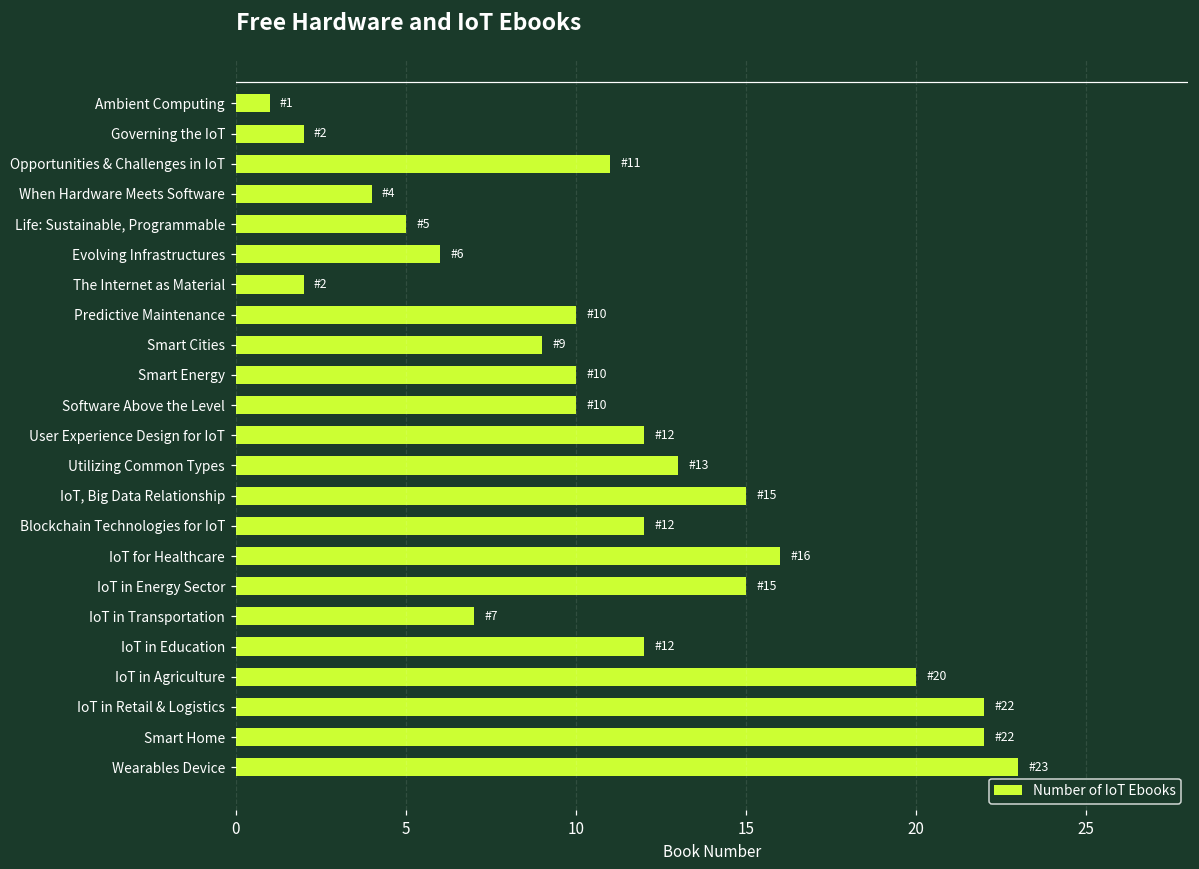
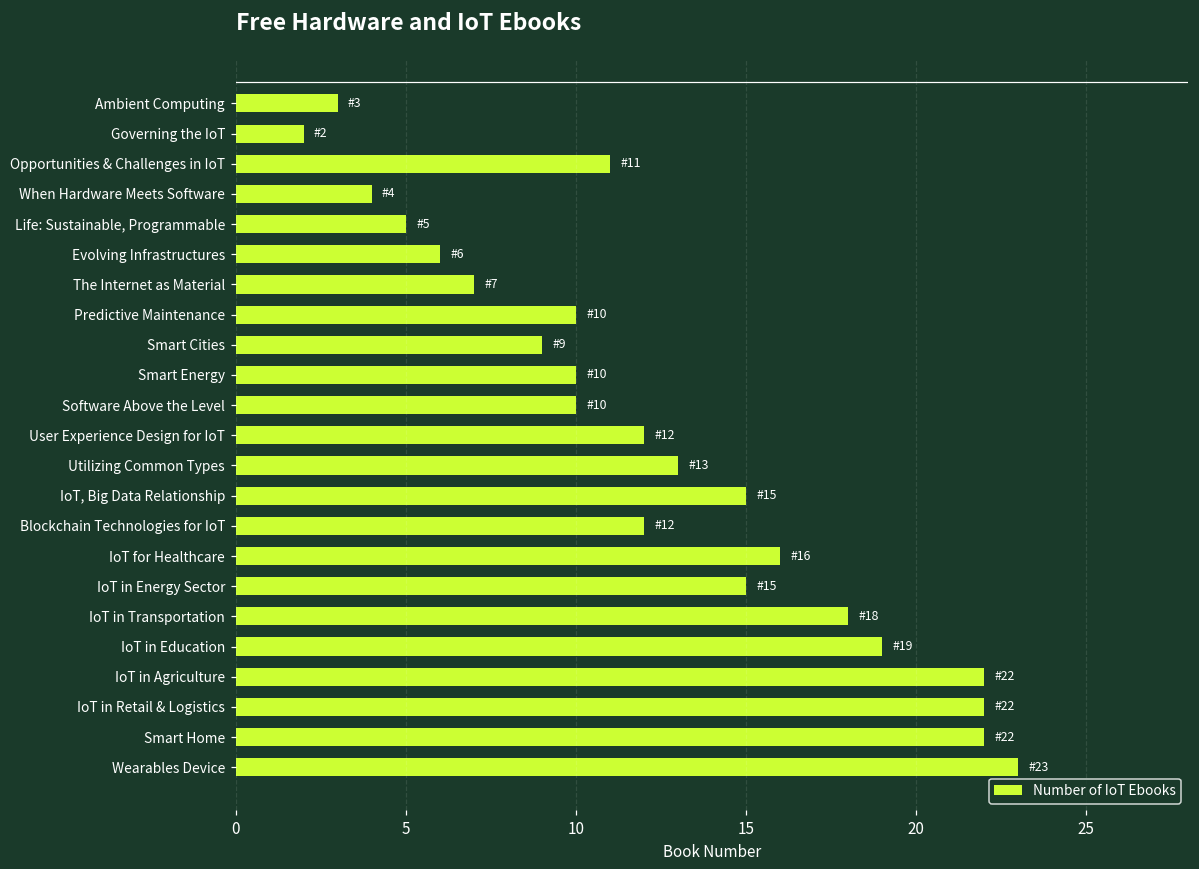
Ambient Computing: 1 -> 3
The Internet as Material: 2 -> 7
IoT in Transportation: 7 -> 18
IoT in Education: 12 -> 19
IoT in Agriculture: 20 -> 22
